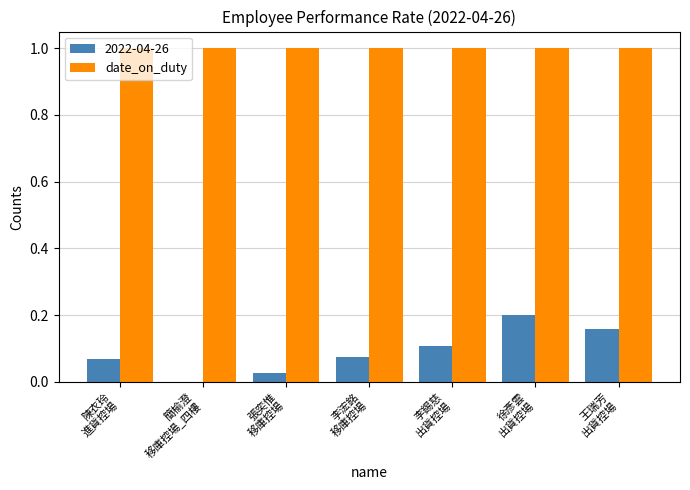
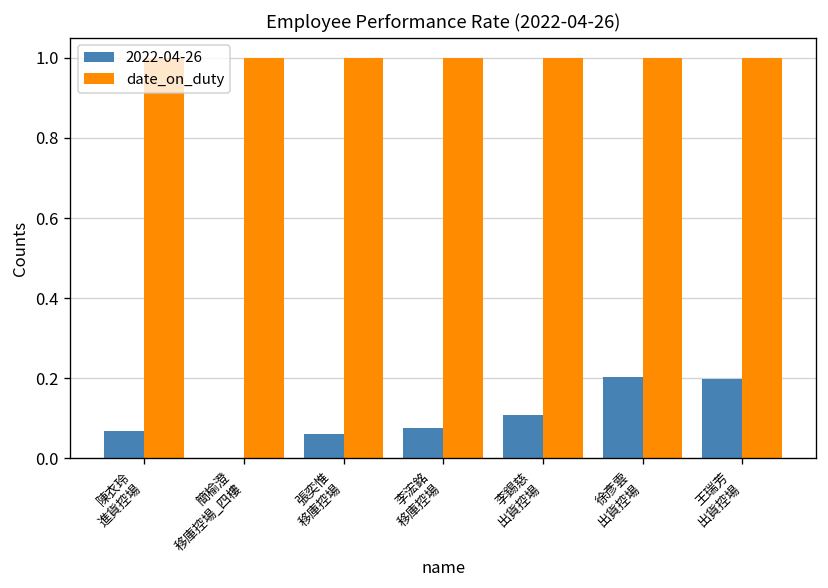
2022-04-26, 張奕惟 移庫控場: 0.03 -> 0.06
2022-04-26, 王瑞芳 出貨控場: 0.16 -> 0.20
